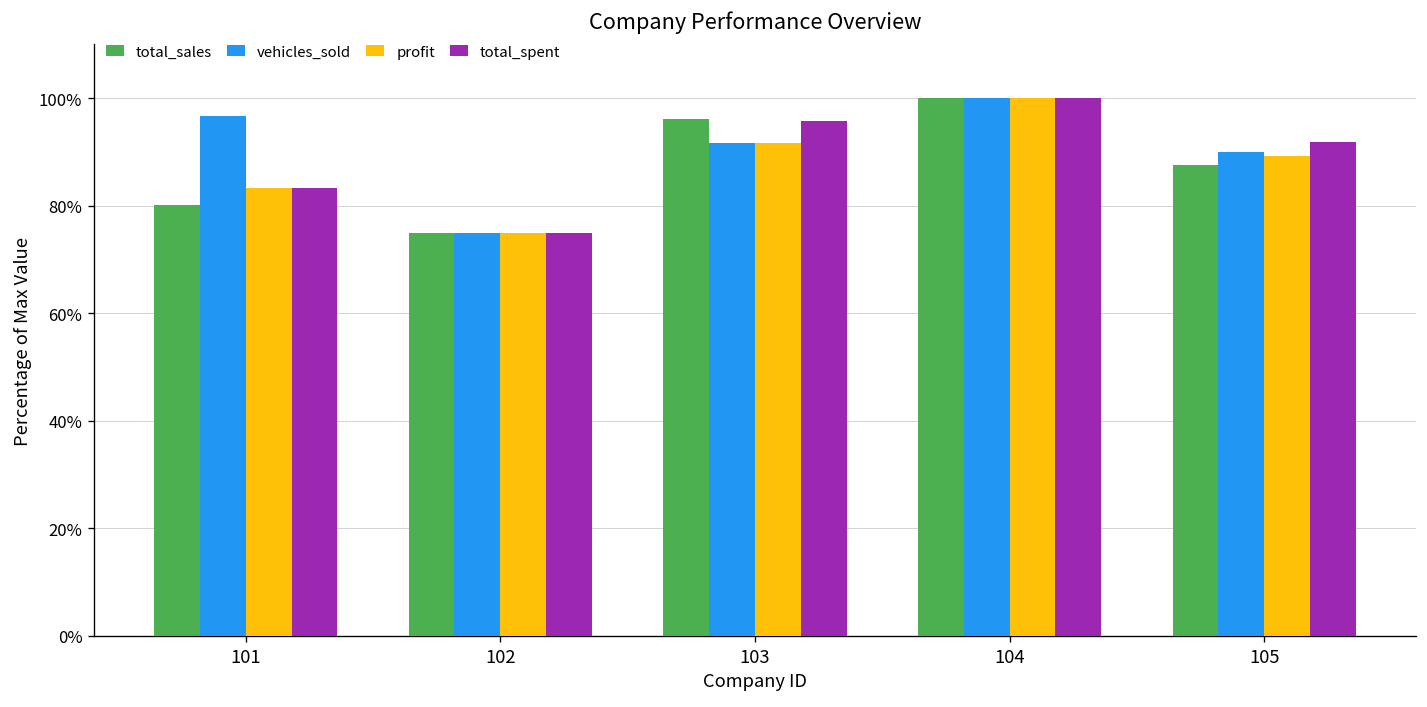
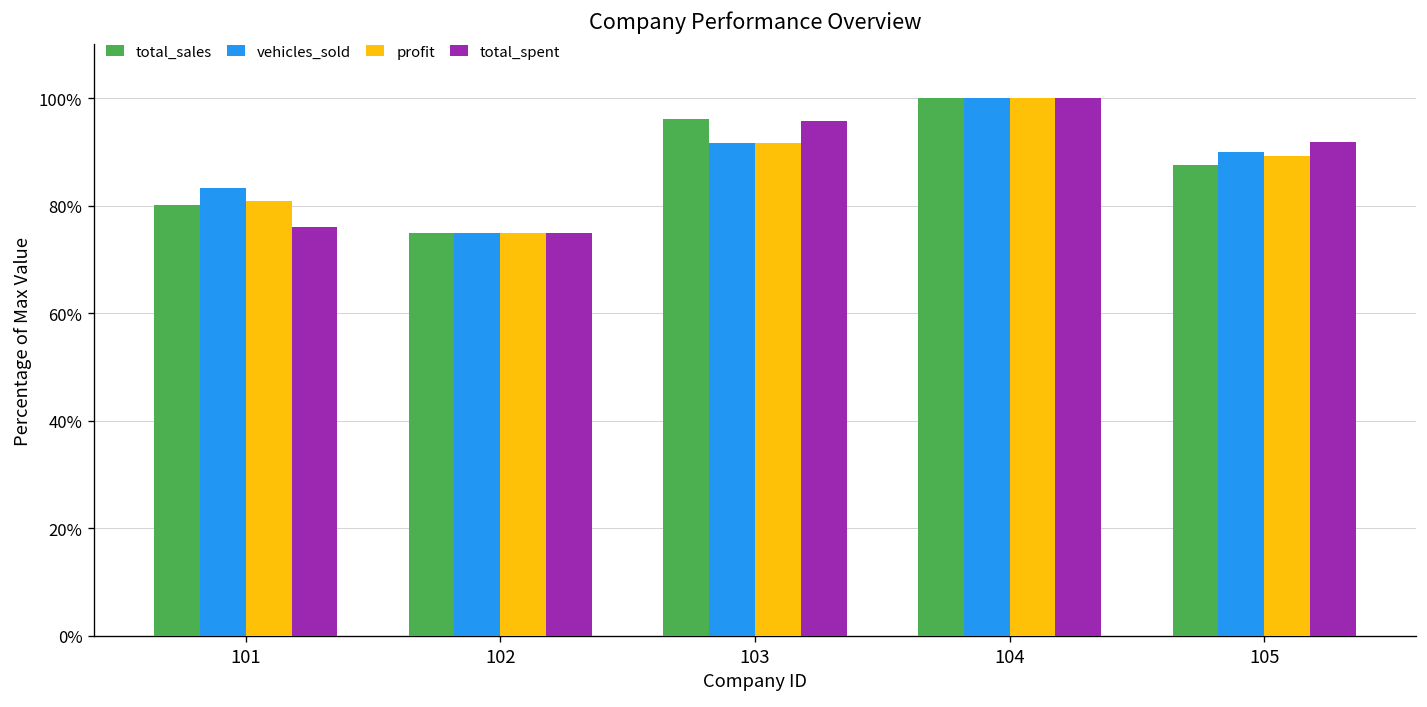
vehicles_sold, 101: 97% -> 83%
profit, 101: 83% -> 81%
total_spent, 101: 83% -> 76%
